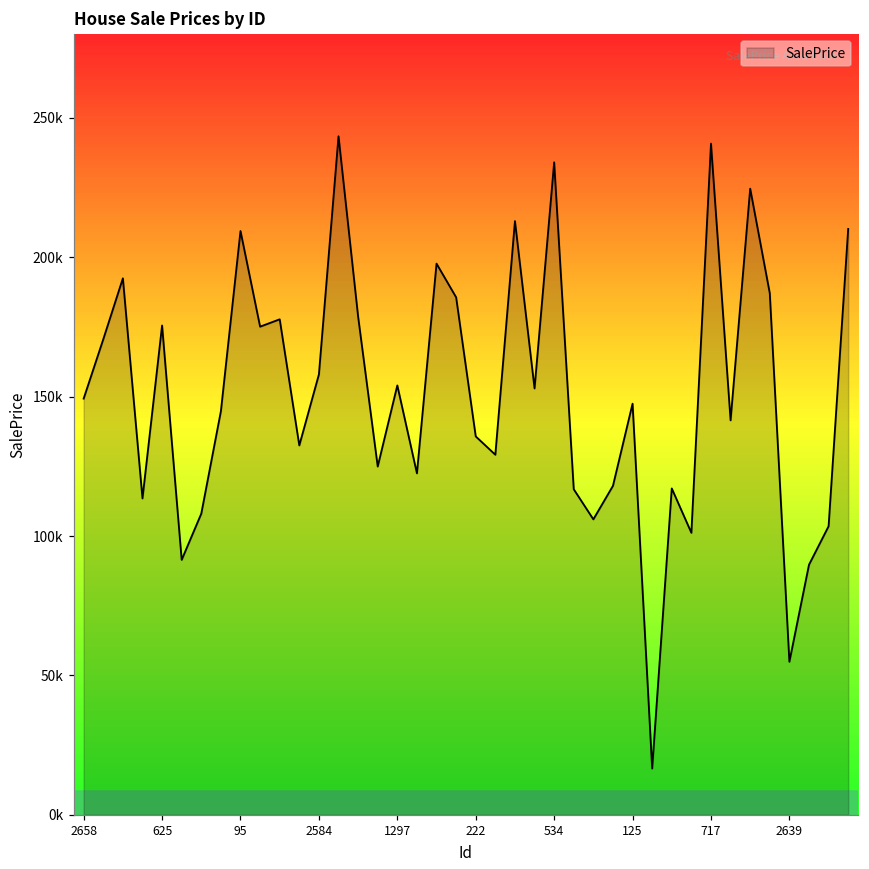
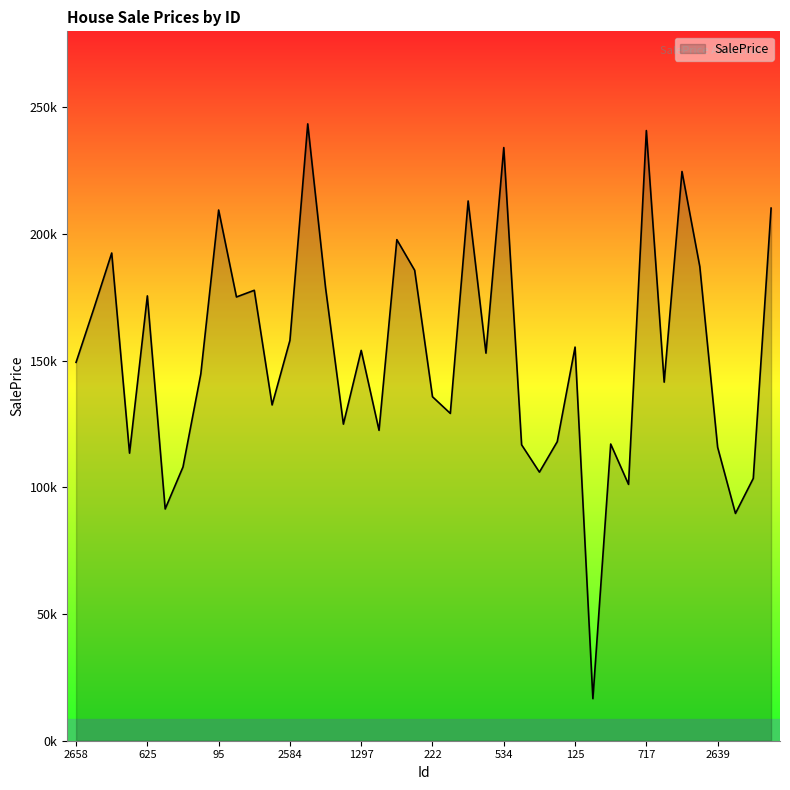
125: 147000 -> 155000
2639: 55000 -> 116000
